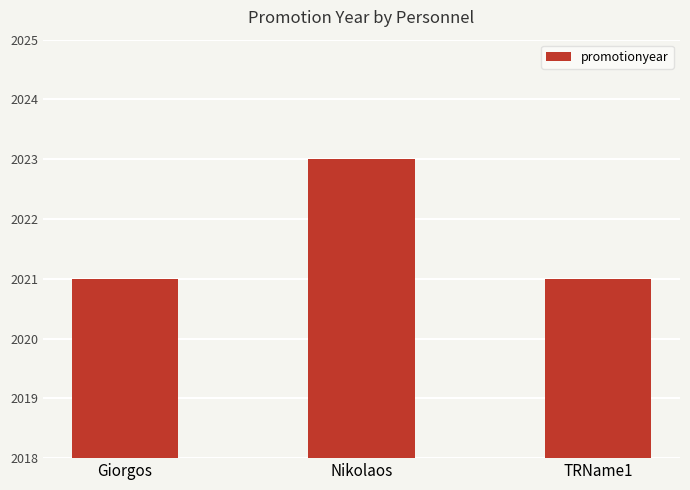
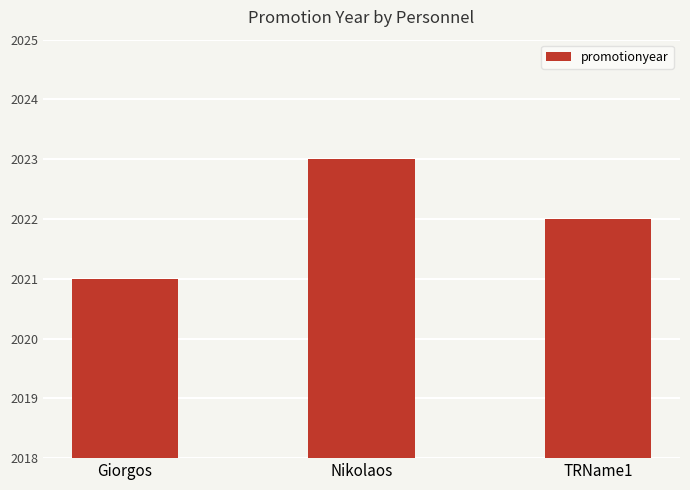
TRName1: 2021 -> 2022
